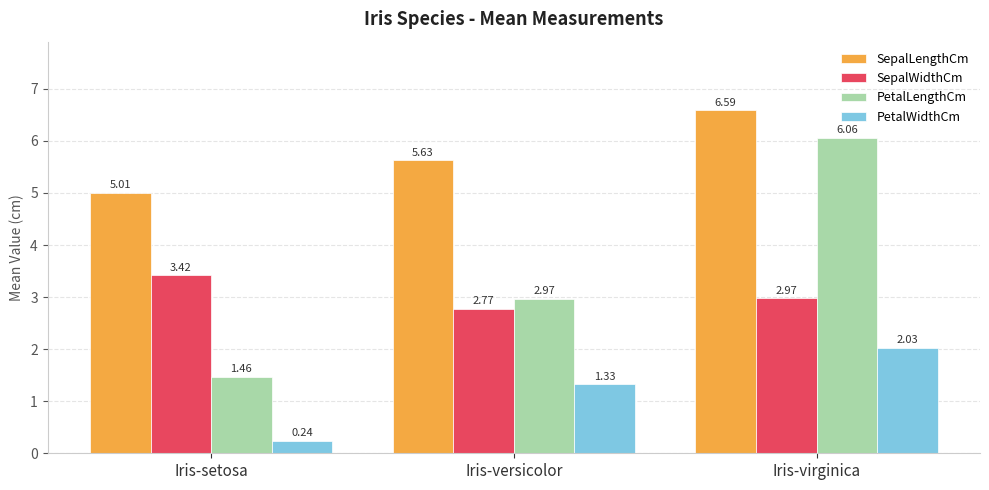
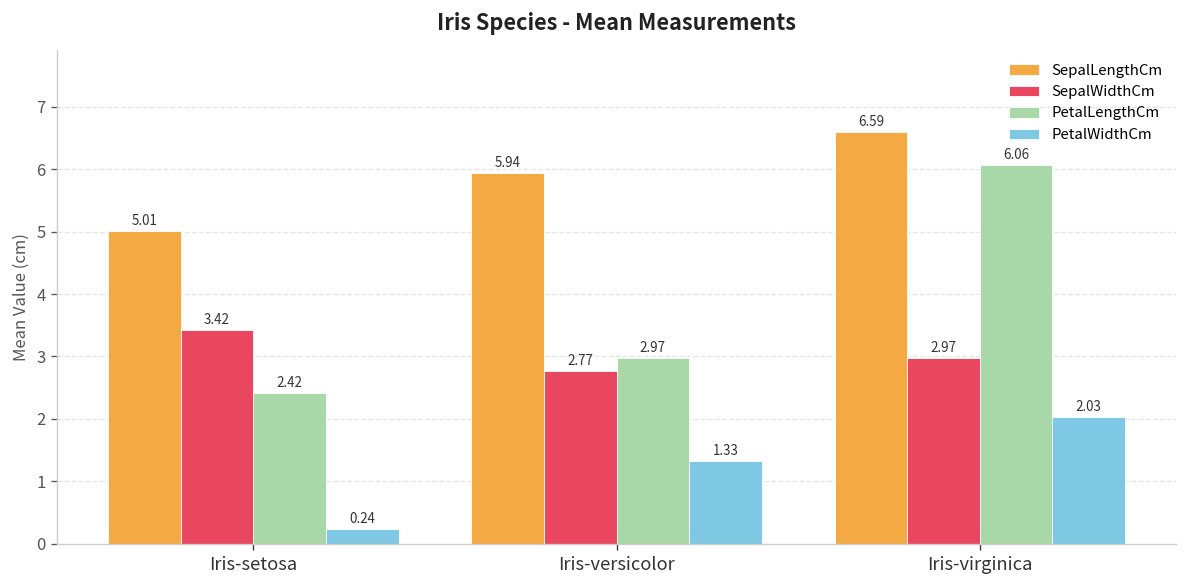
PetalLengthCm, Iris-setosa: 1.46 -> 2.42
SepalLengthCm, Iris-versicolor: 5.63 -> 5.94
